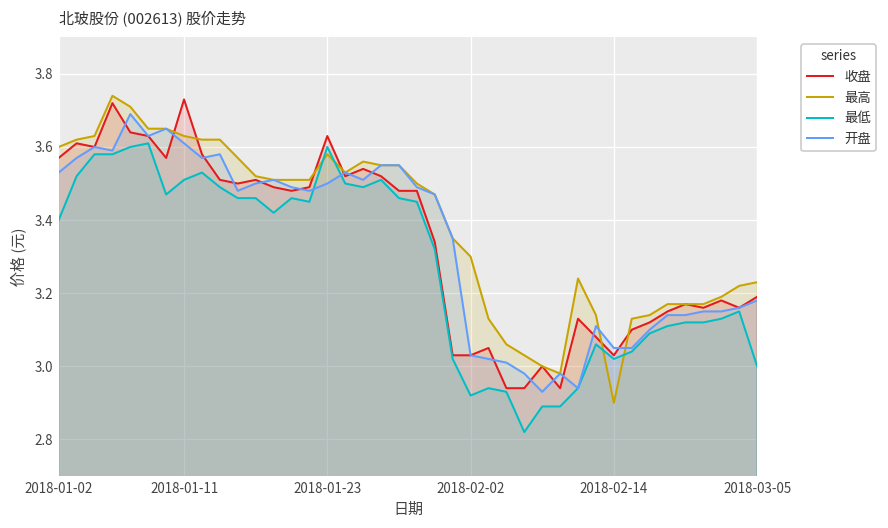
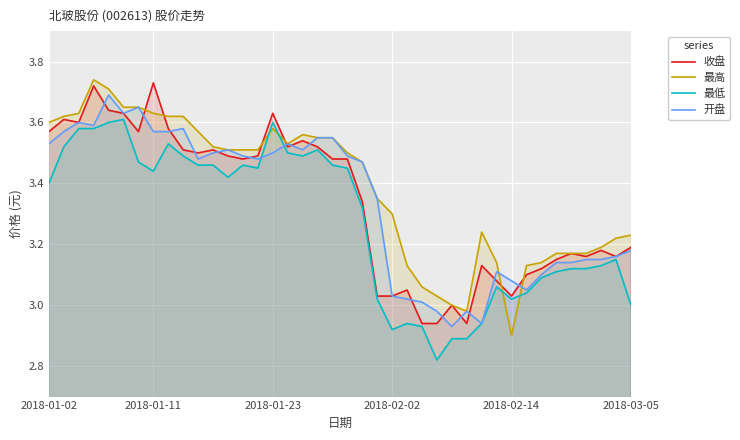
最低, 2018-01-11: 3.51 -> 3.44
开盘, 2018-01-11: 3.61 -> 3.57
开盘, 2018-02-14: 3.05 -> 3.08
